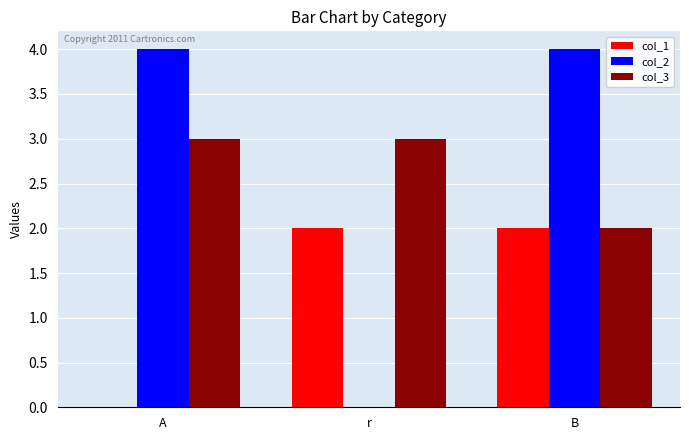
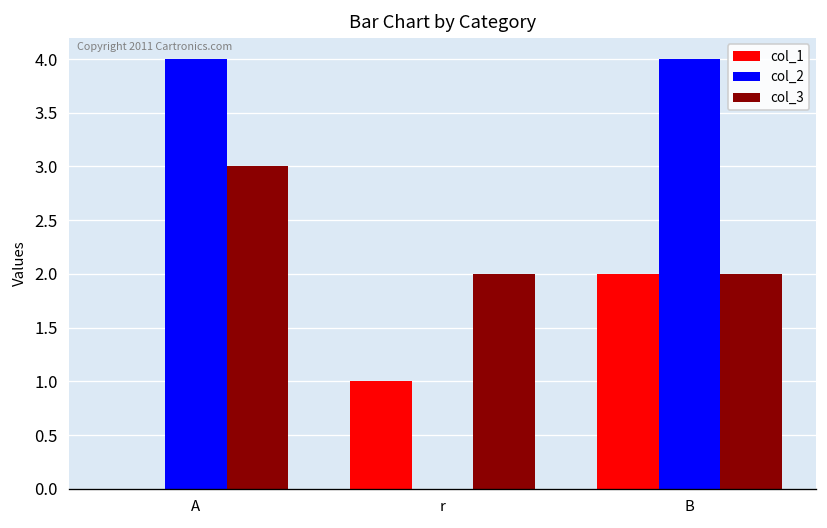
col_1, r: 2 -> 1
col_3, r: 3 -> 2
